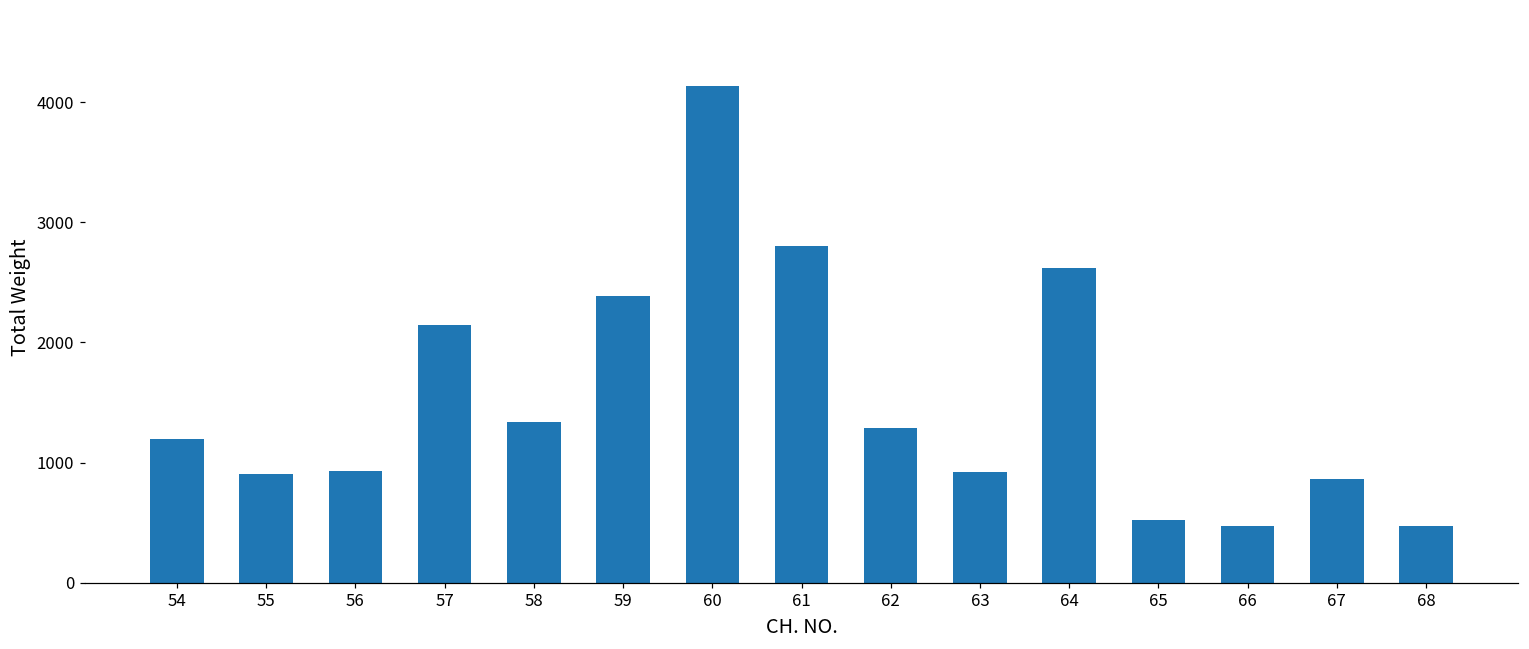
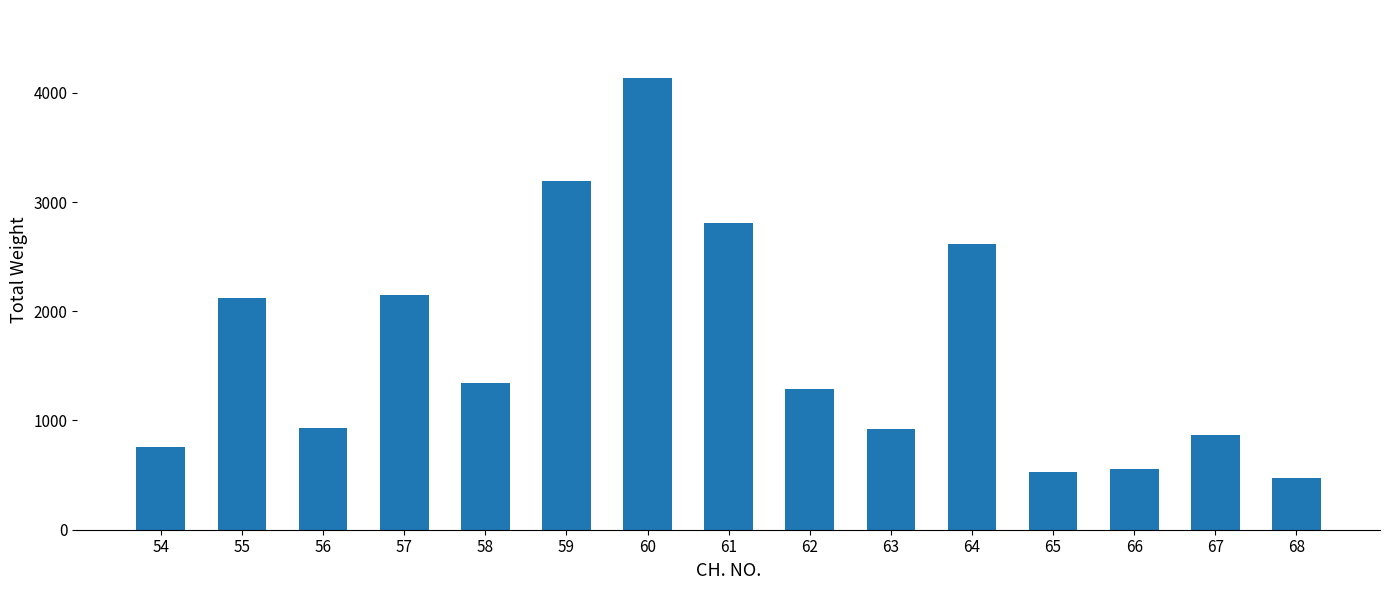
54: 1200 -> 750
55: 910 -> 2120
59: 2390 -> 3200
66: 470 -> 550
